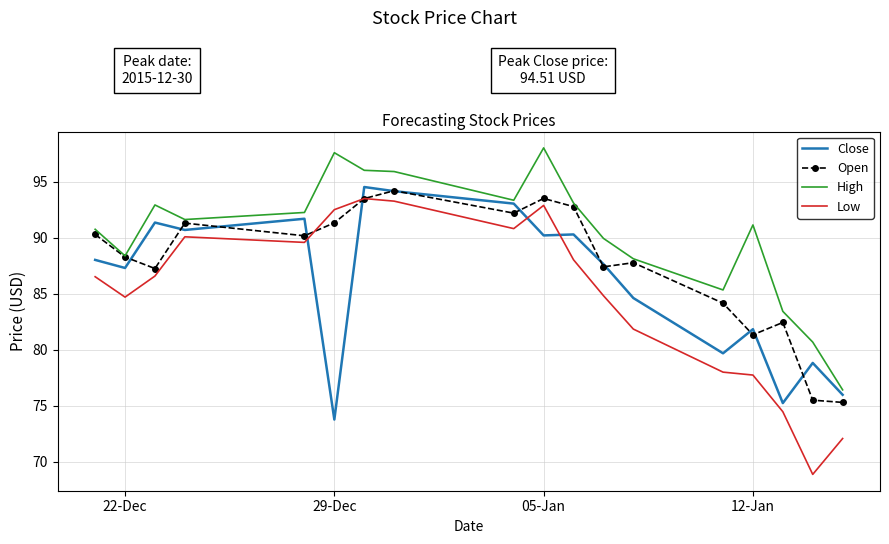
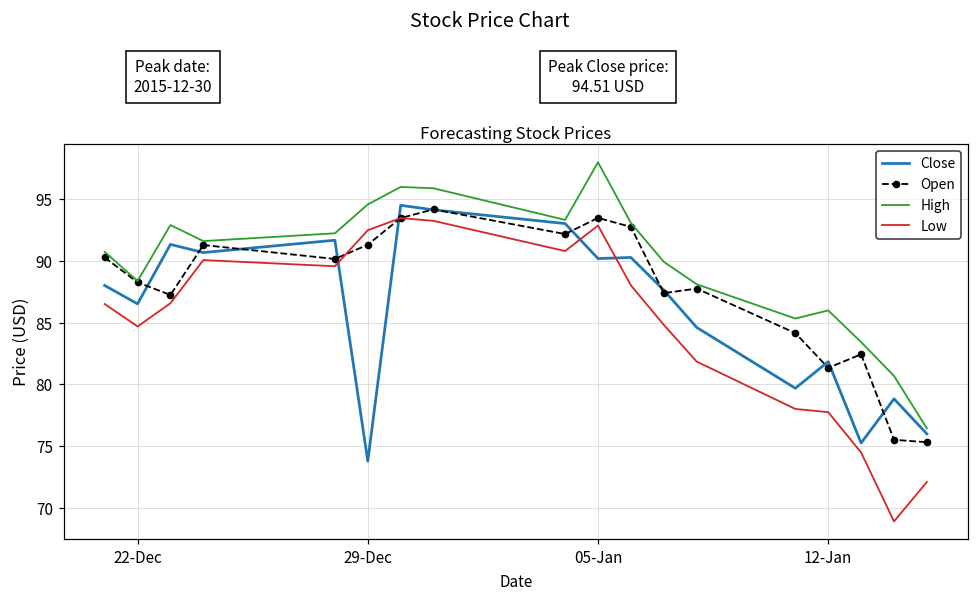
Close, 22-Dec: 87.3 -> 86.5
High, 29-Dec: 97.6 -> 94.6
High, 12-Jan: 91.1 -> 86.0
